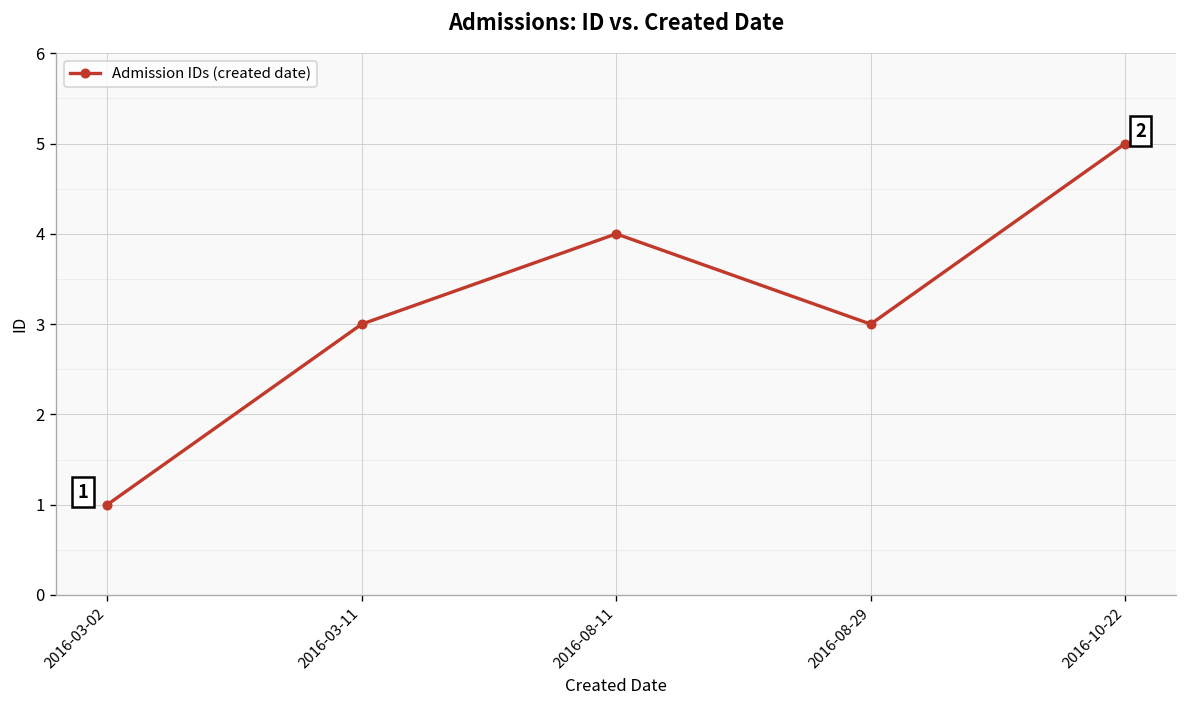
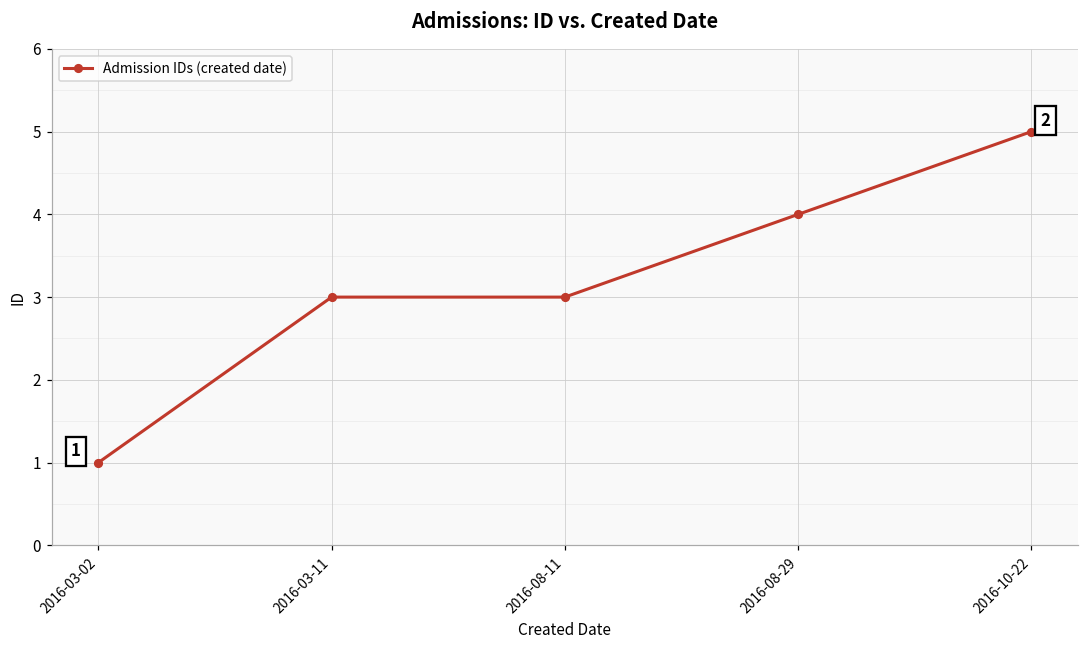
2016-08-11: 4 -> 3
2016-08-29: 3 -> 4
